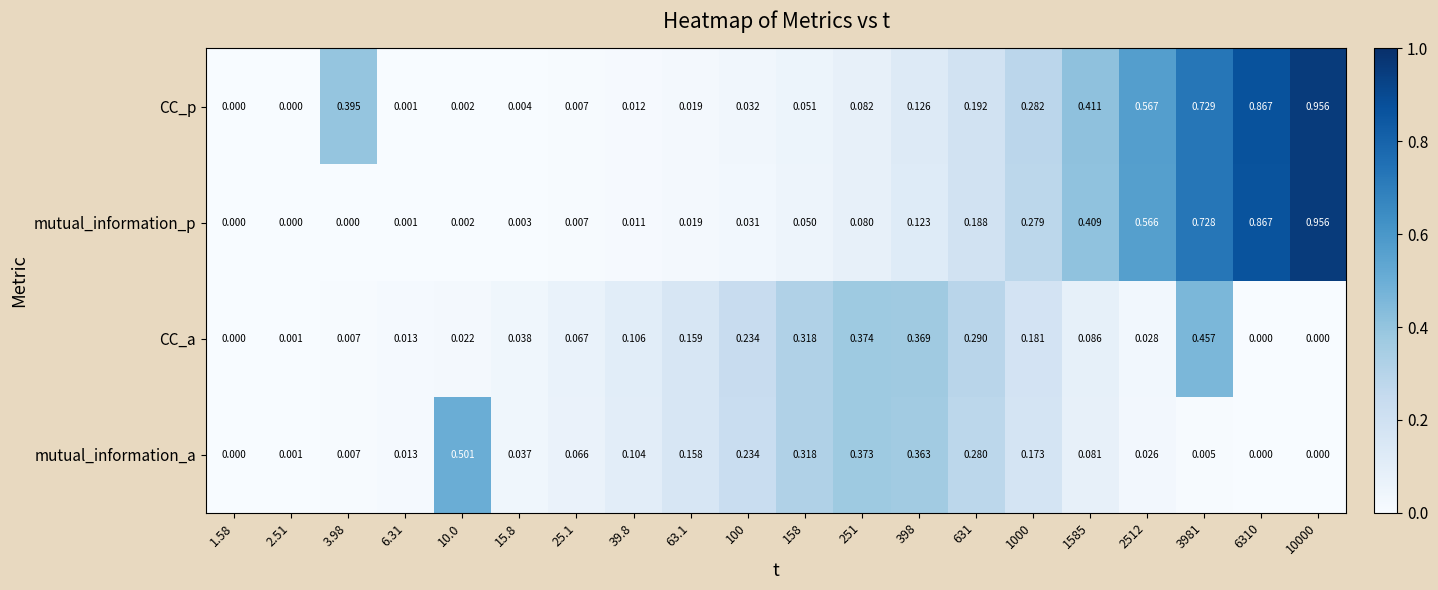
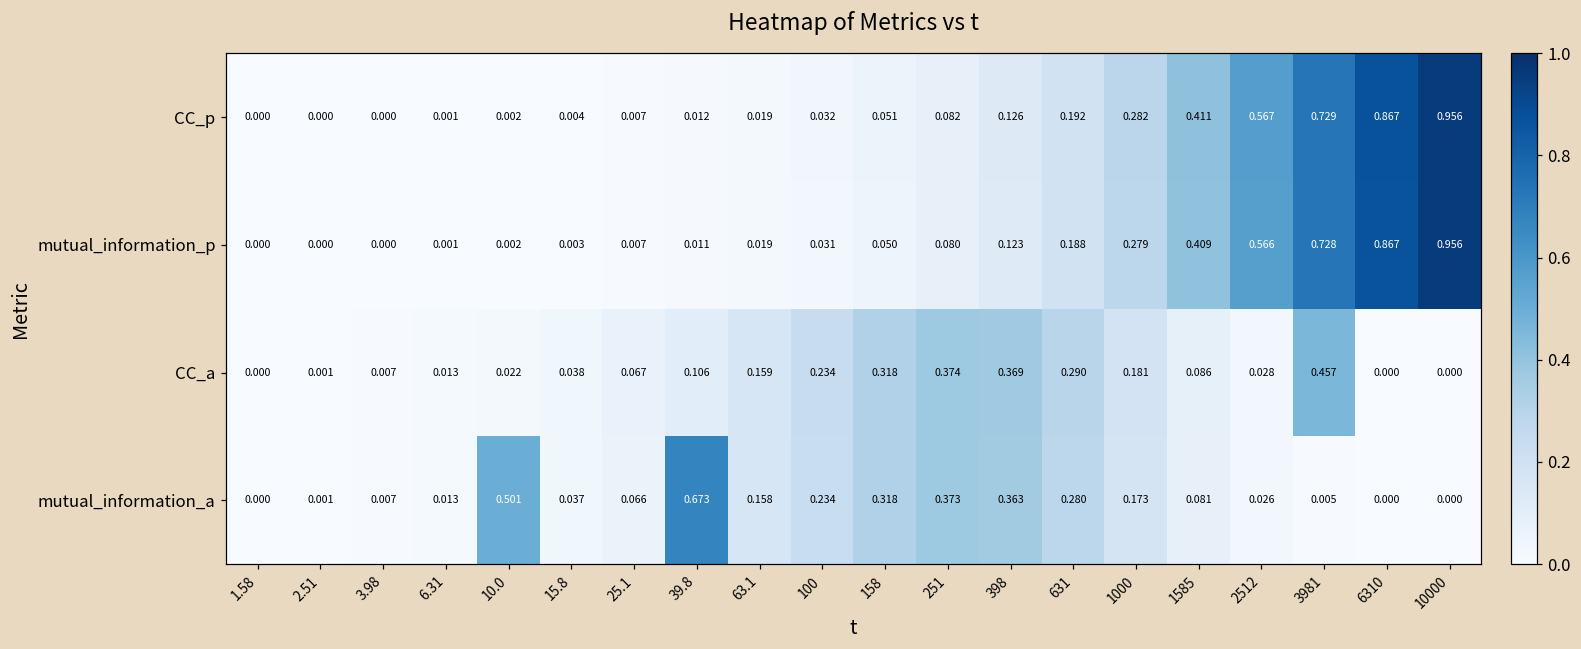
CC_p, 3.98: 0.395 -> 0.000
mutual_information_a, 39.8: 0.104 -> 0.673
